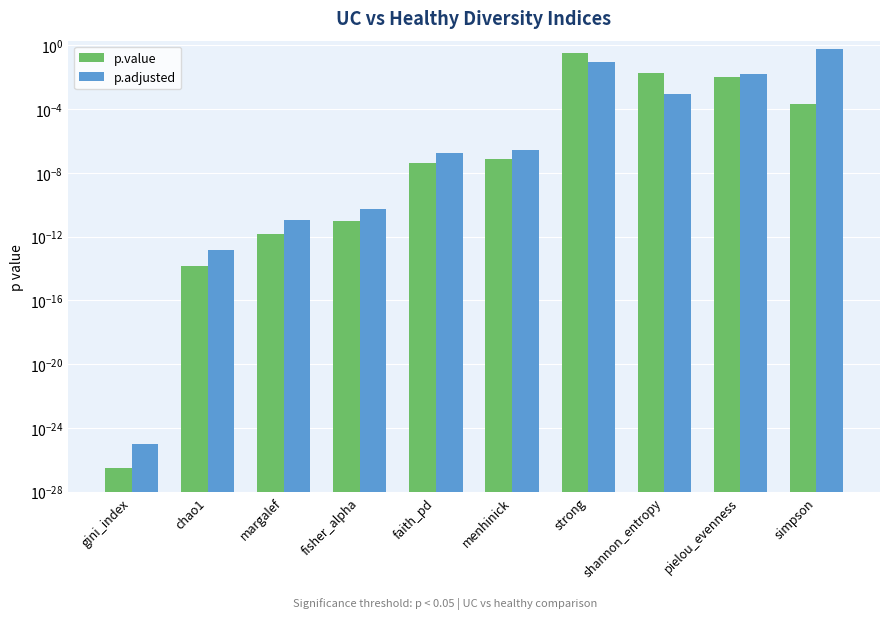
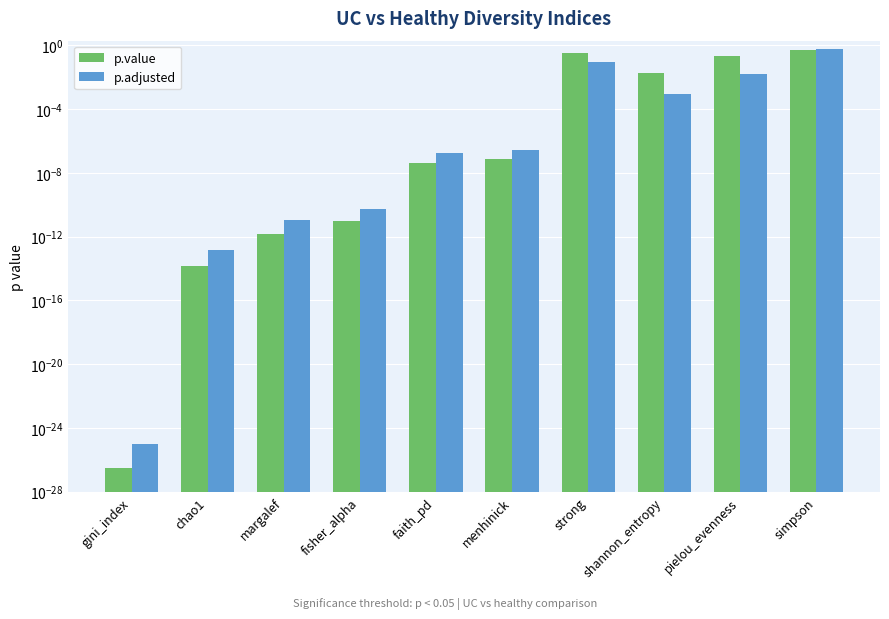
p.value, pielou_evenness: 0.01 -> 0.2
p.value, simpson: 0.0002 -> 0.5
